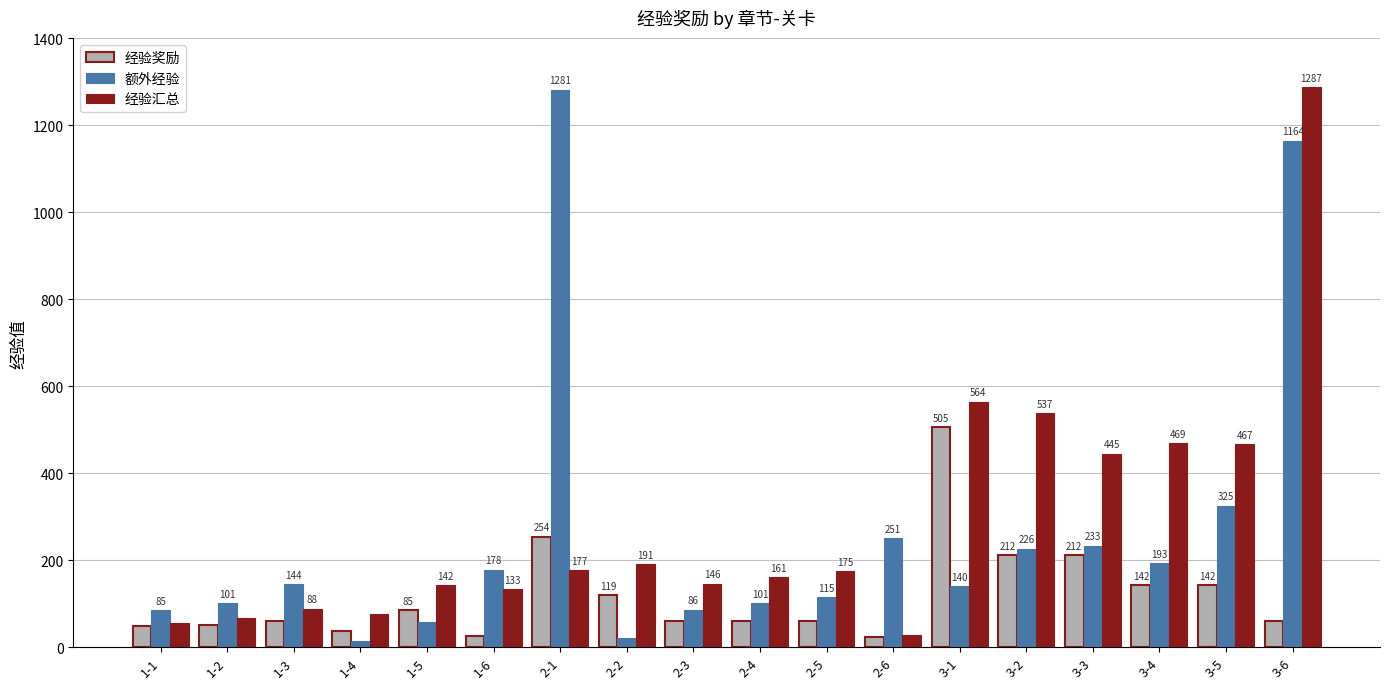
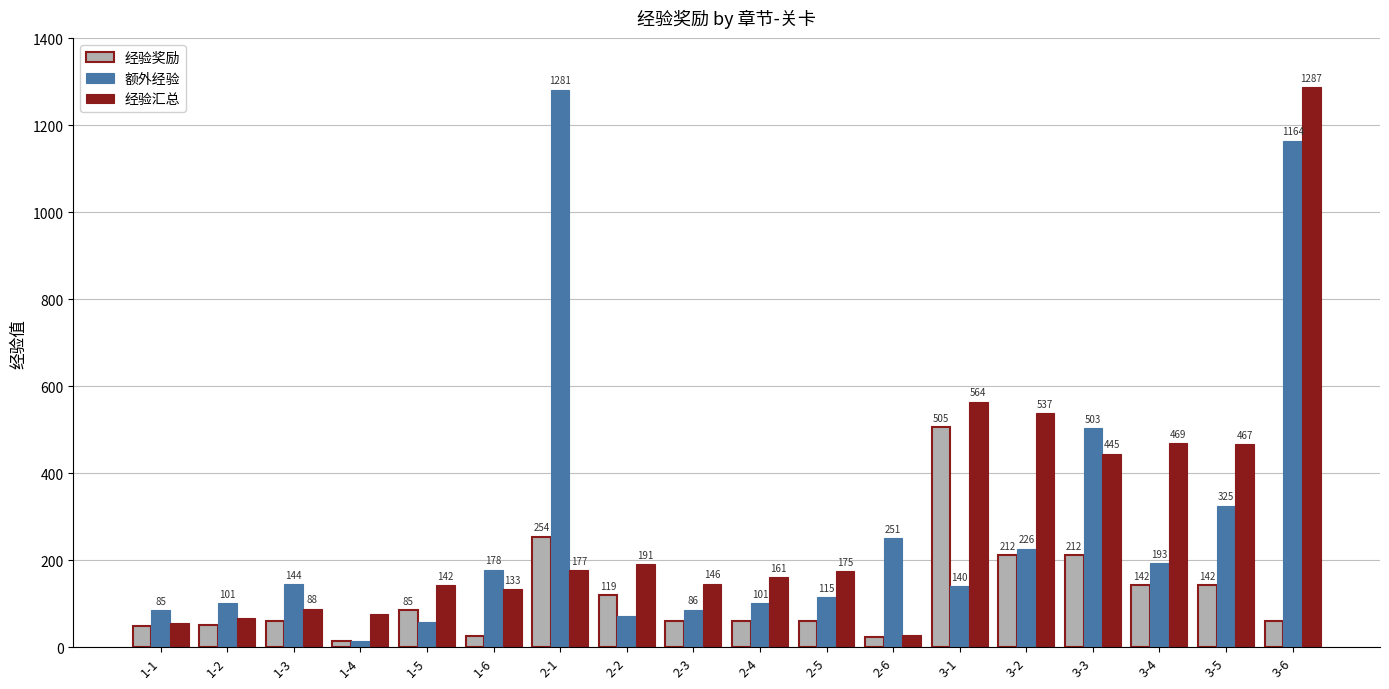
经验奖励, 1-4: 40 -> 20
额外经验, 2-2: 20 -> 70
额外经验, 3-3: 233 -> 503
